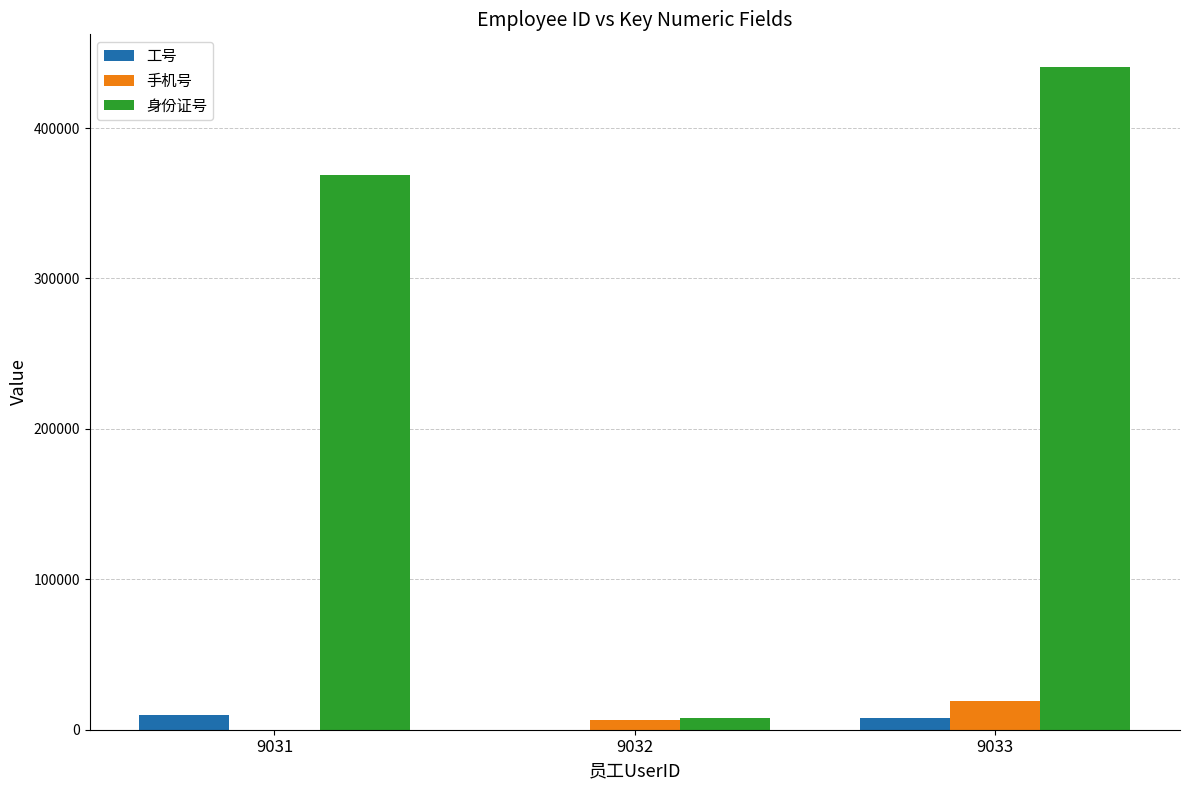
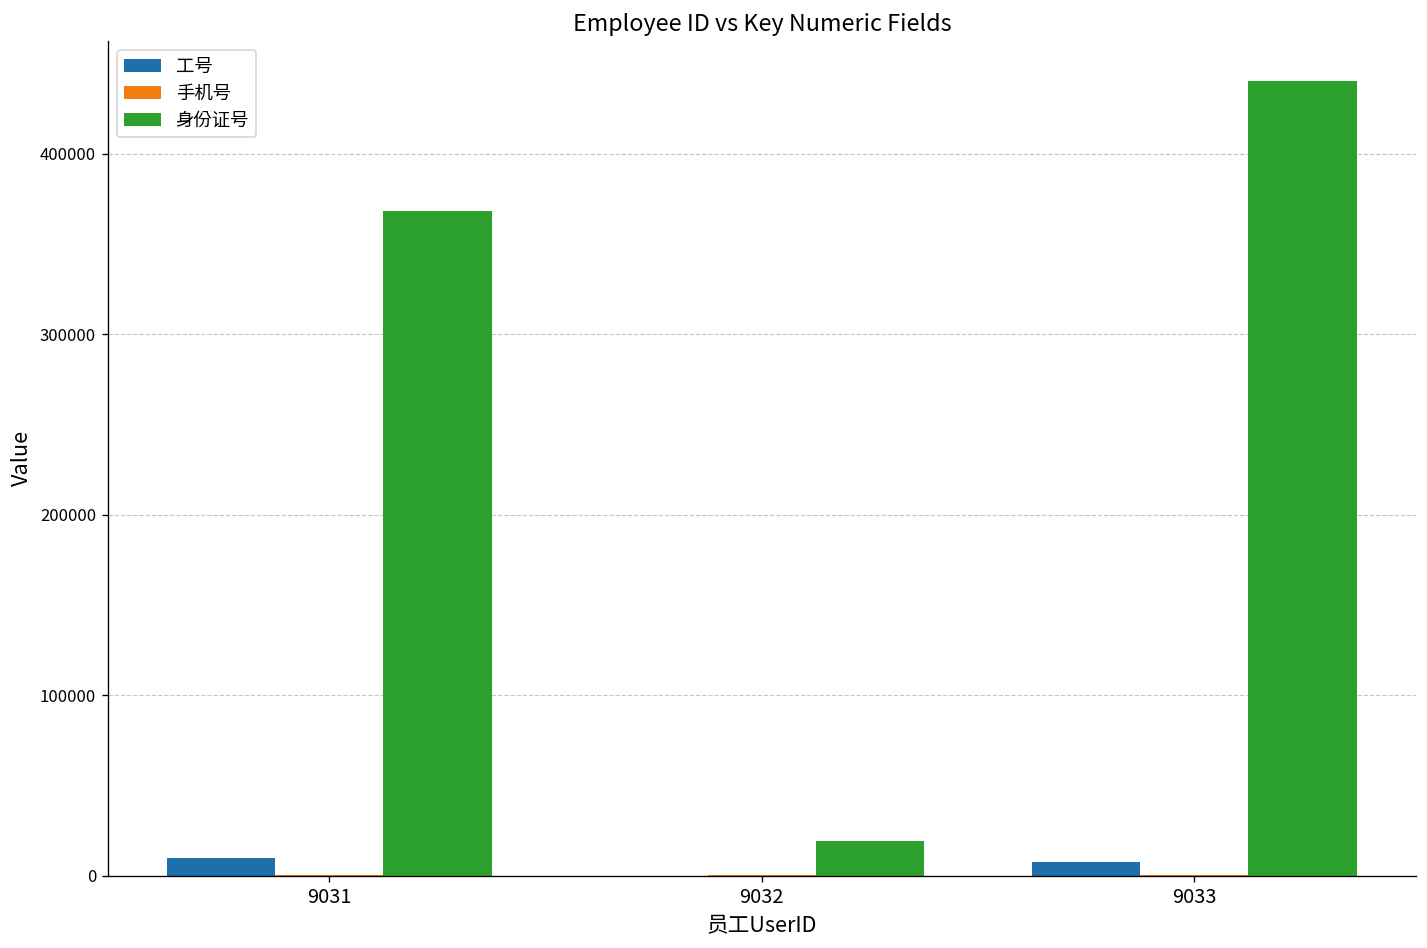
手机号, 9032: 7000 -> 0
身份证号, 9032: 8000 -> 19000
手机号, 9033: 19000 -> 0
